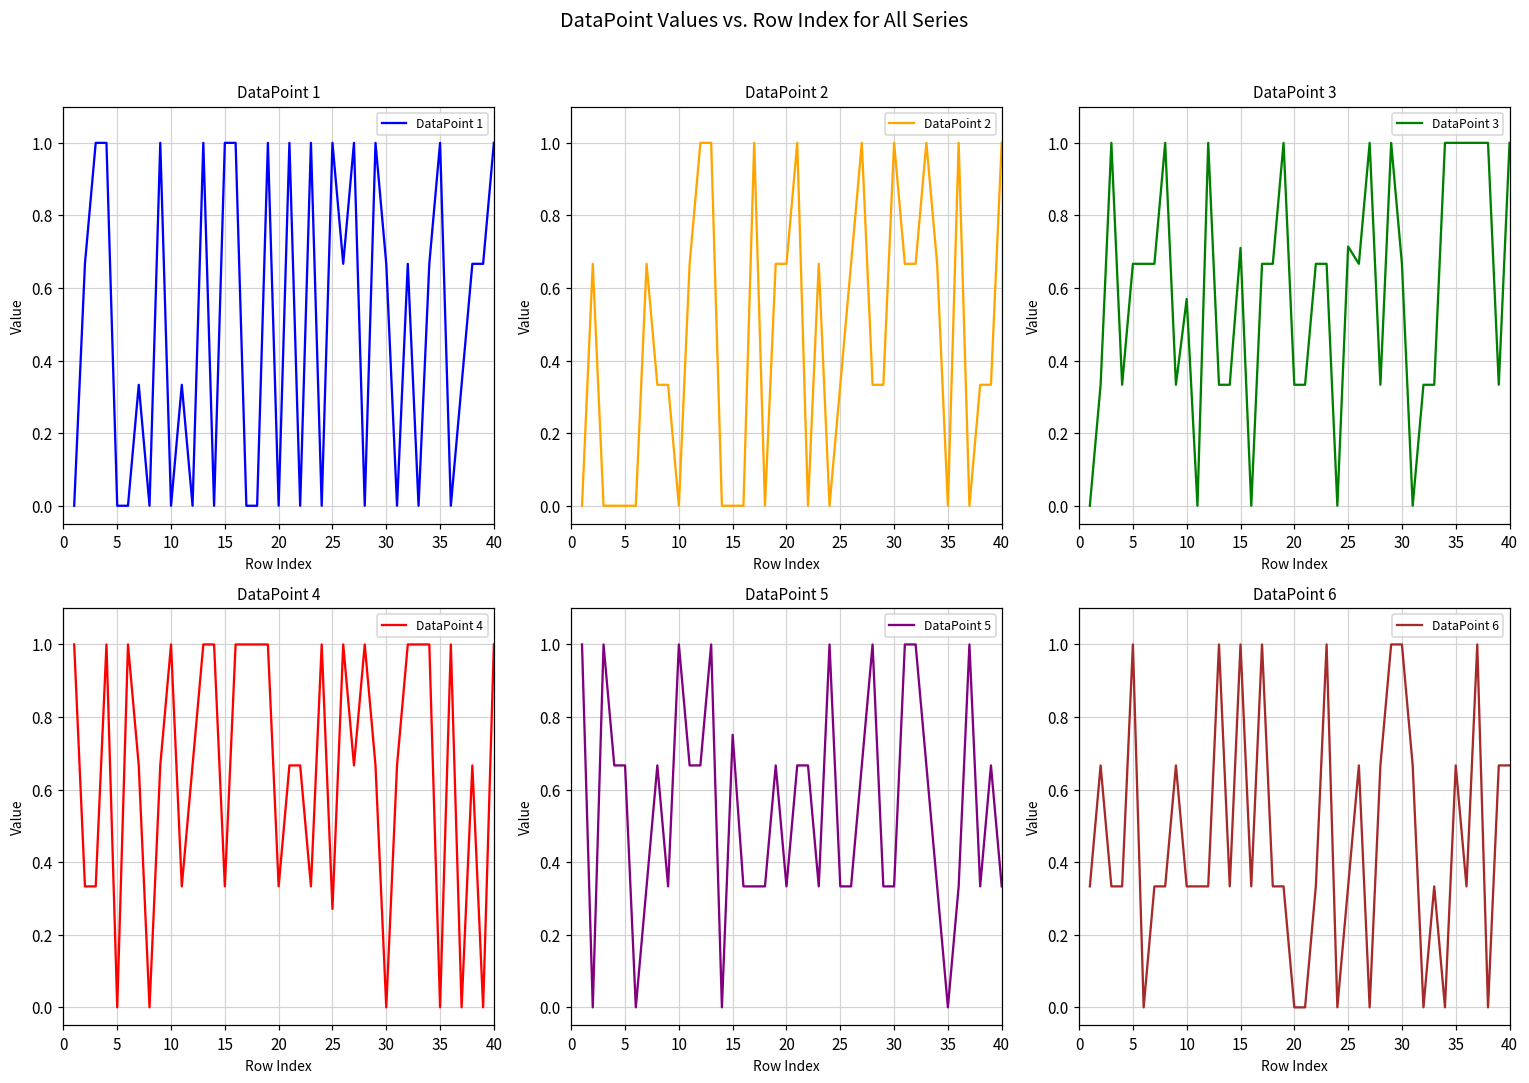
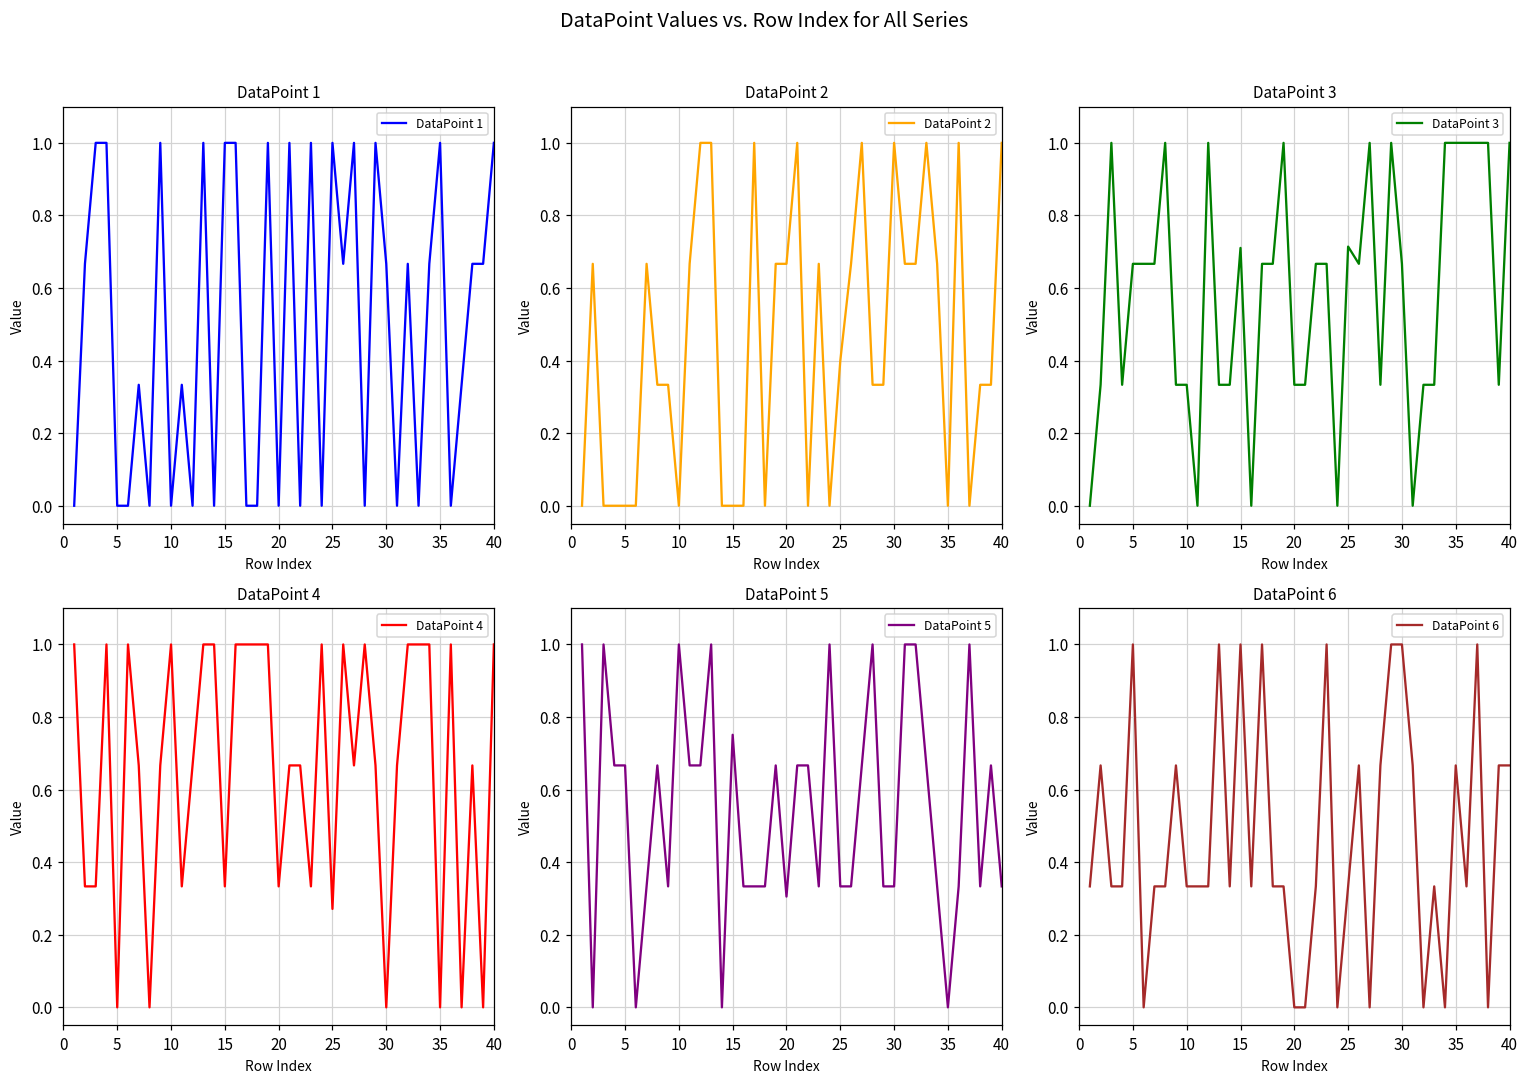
DataPoint 2, 25: 0.33 -> 0.40
DataPoint 3, 10: 0.57 -> 0.33
DataPoint 5, 20: 0.33 -> 0.31
